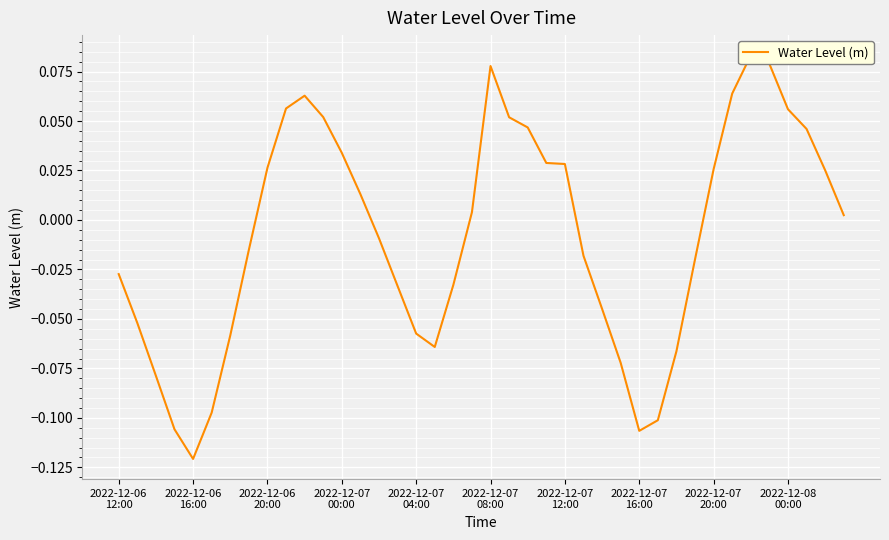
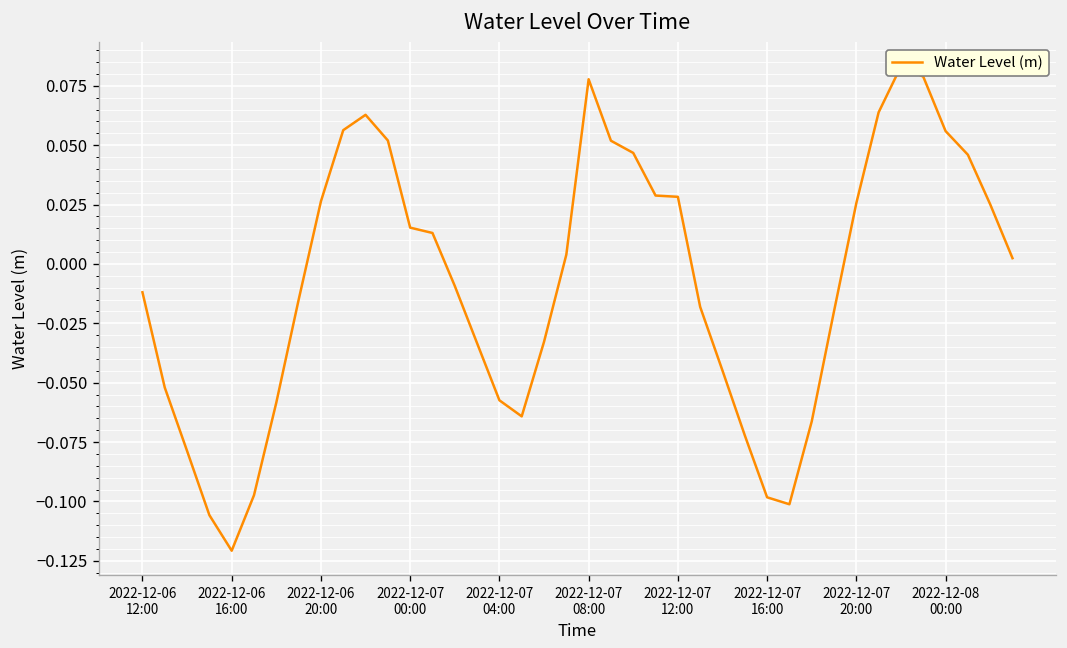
2022-12-06 12:00: -0.027 -> -0.012
2022-12-07 00:00: 0.034 -> 0.015
2022-12-07 16:00: -0.107 -> -0.098
